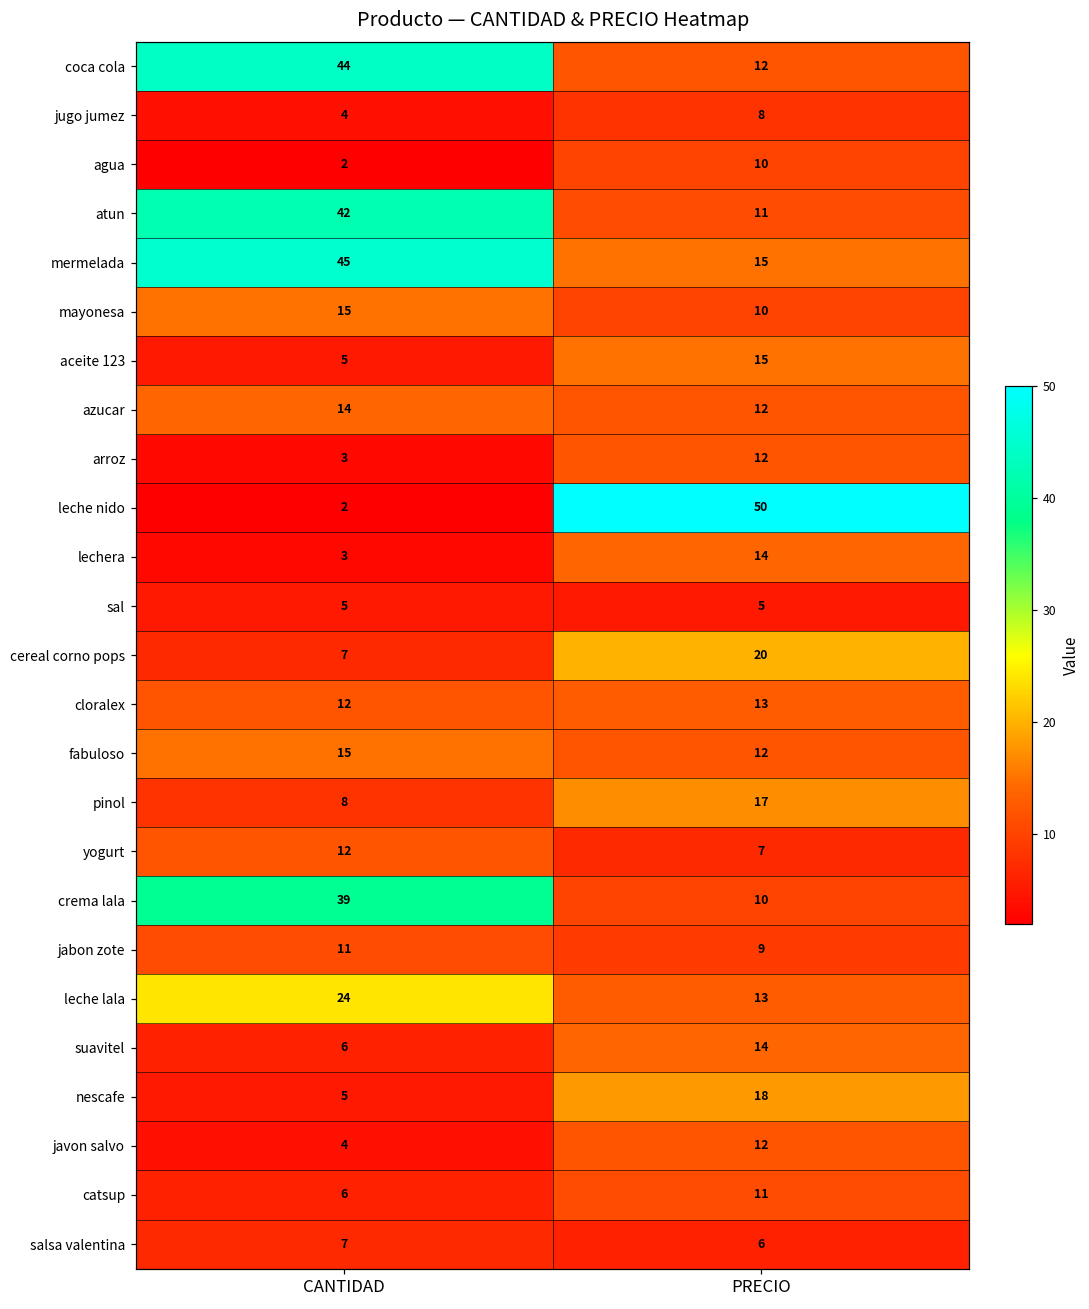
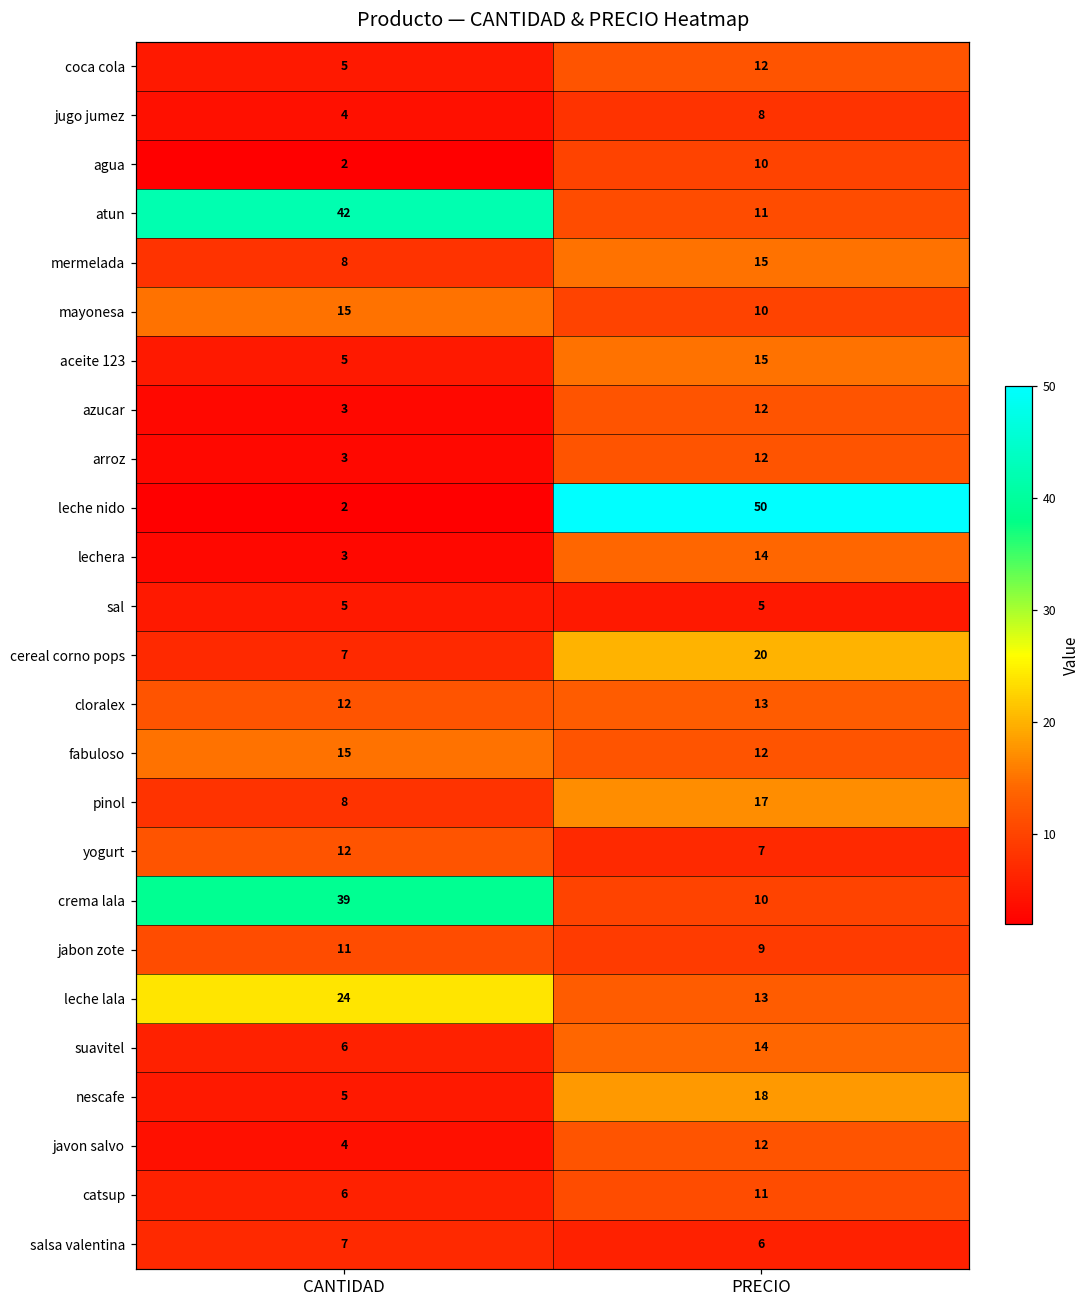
coca cola, CANTIDAD: 44 -> 5
mermelada, CANTIDAD: 45 -> 8
azucar, CANTIDAD: 14 -> 3
